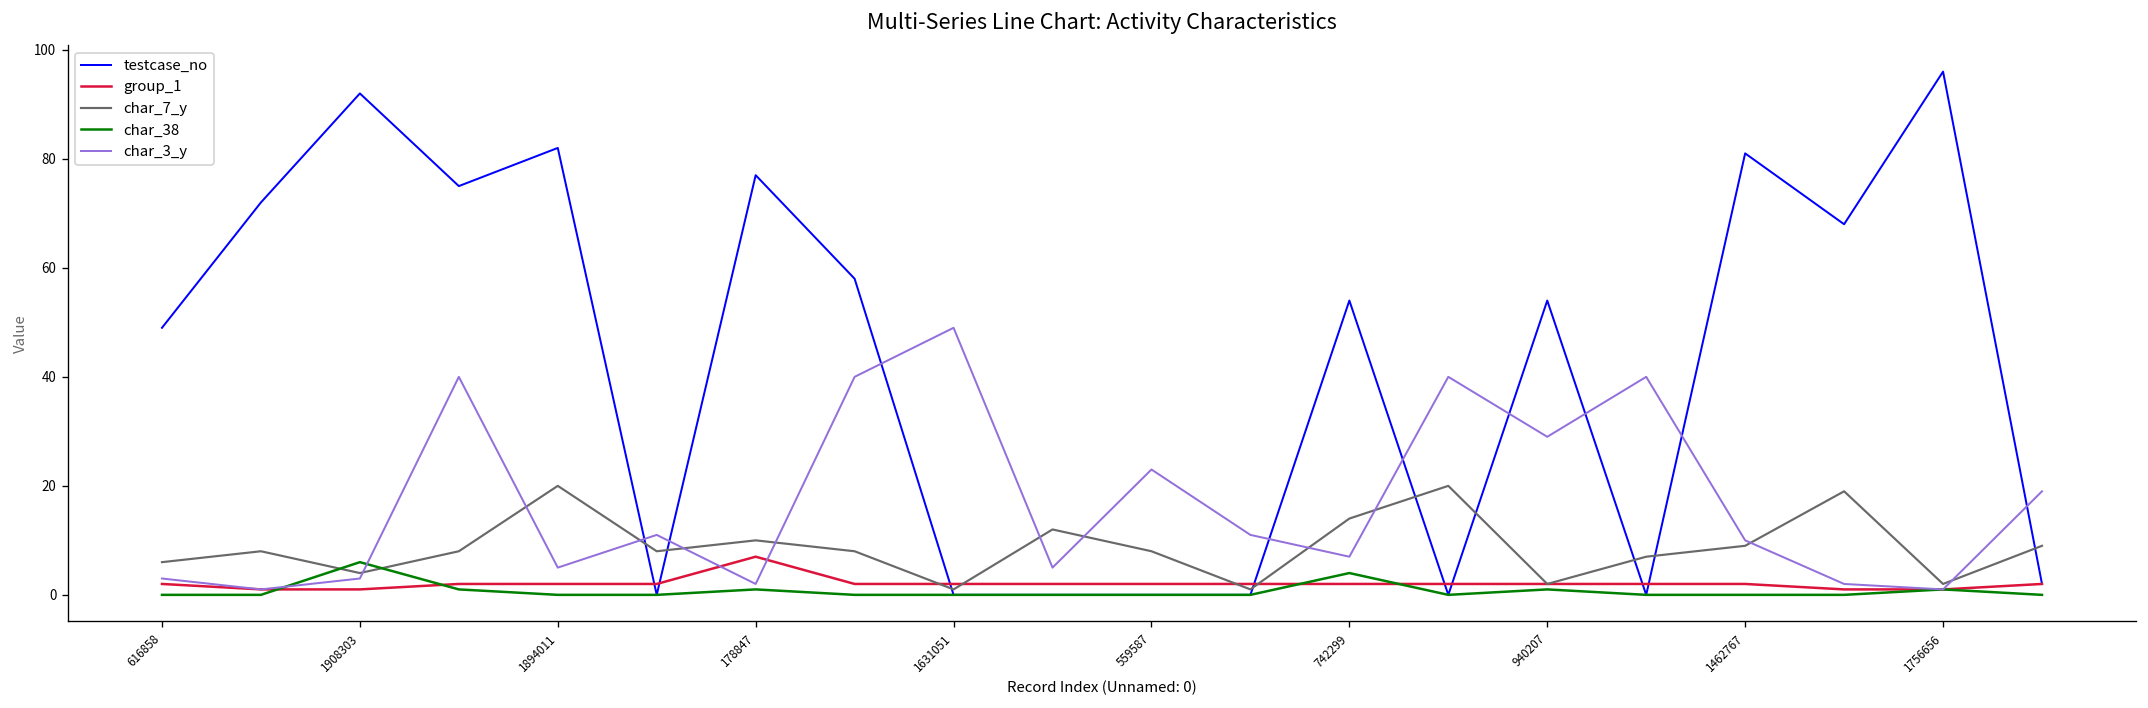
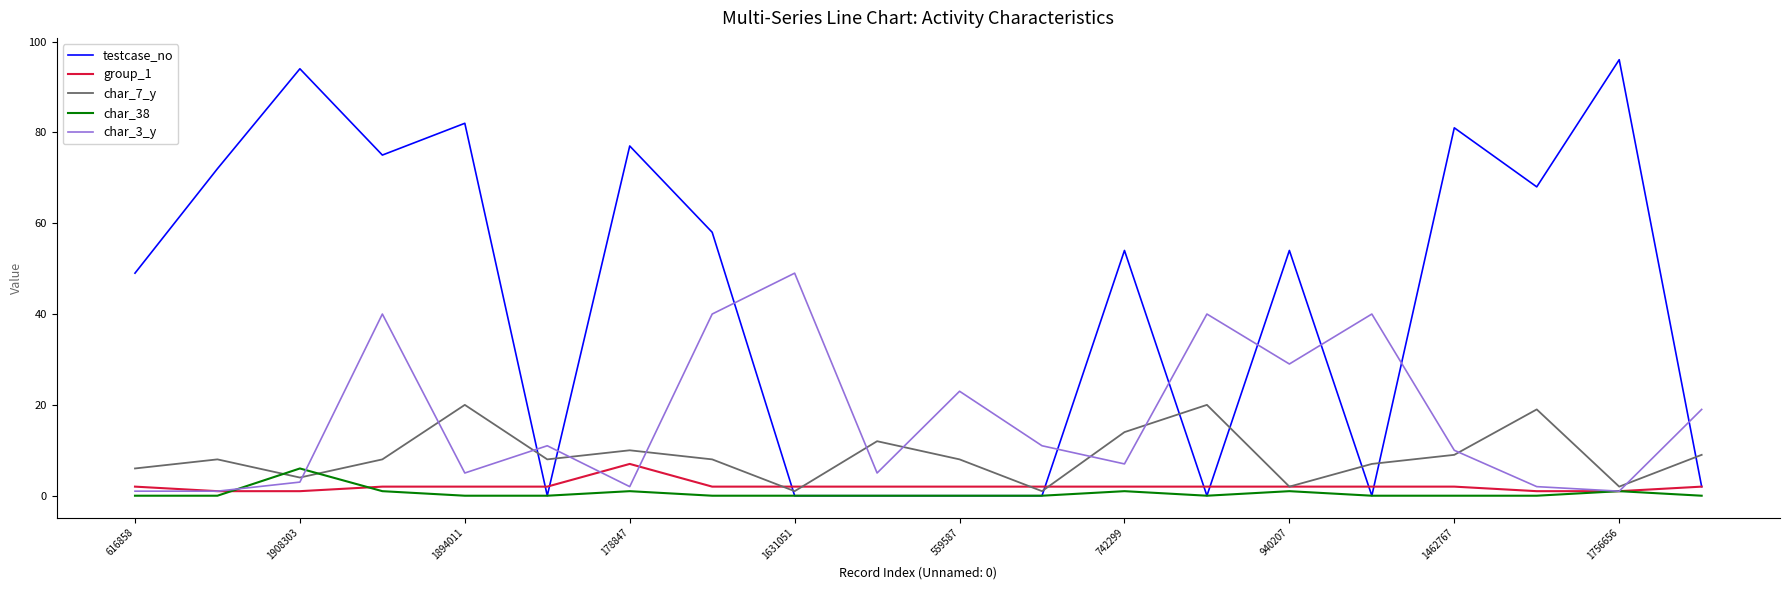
char_3_y, 616858: 3 -> 1
testcase_no, 1908303: 92 -> 94
char_38, 742299: 4 -> 1
